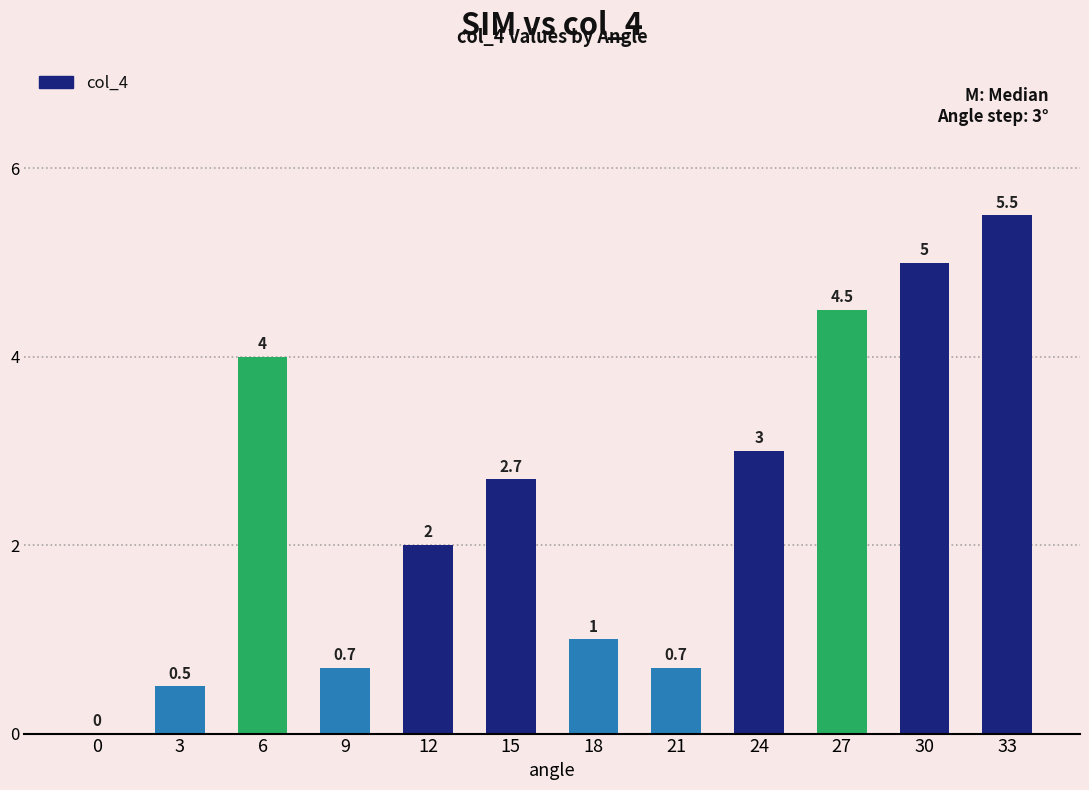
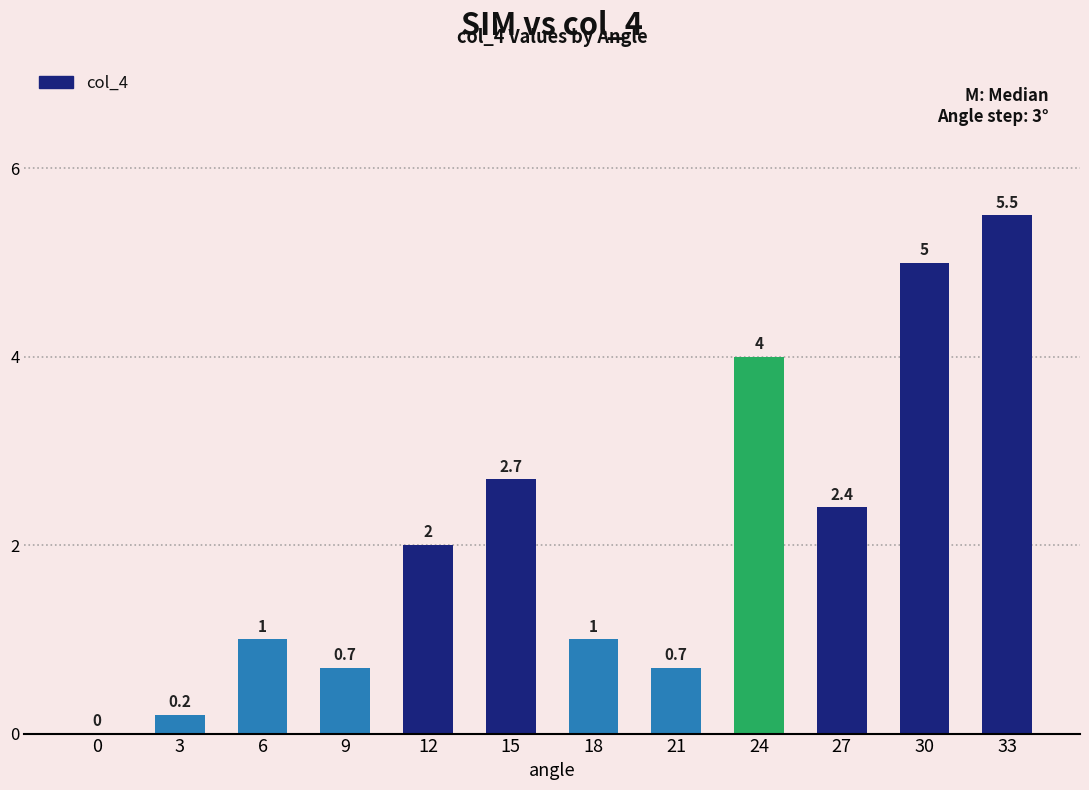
3: 0.5 -> 0.2
6: 4 -> 1
24: 3 -> 4
27: 4.5 -> 2.4
